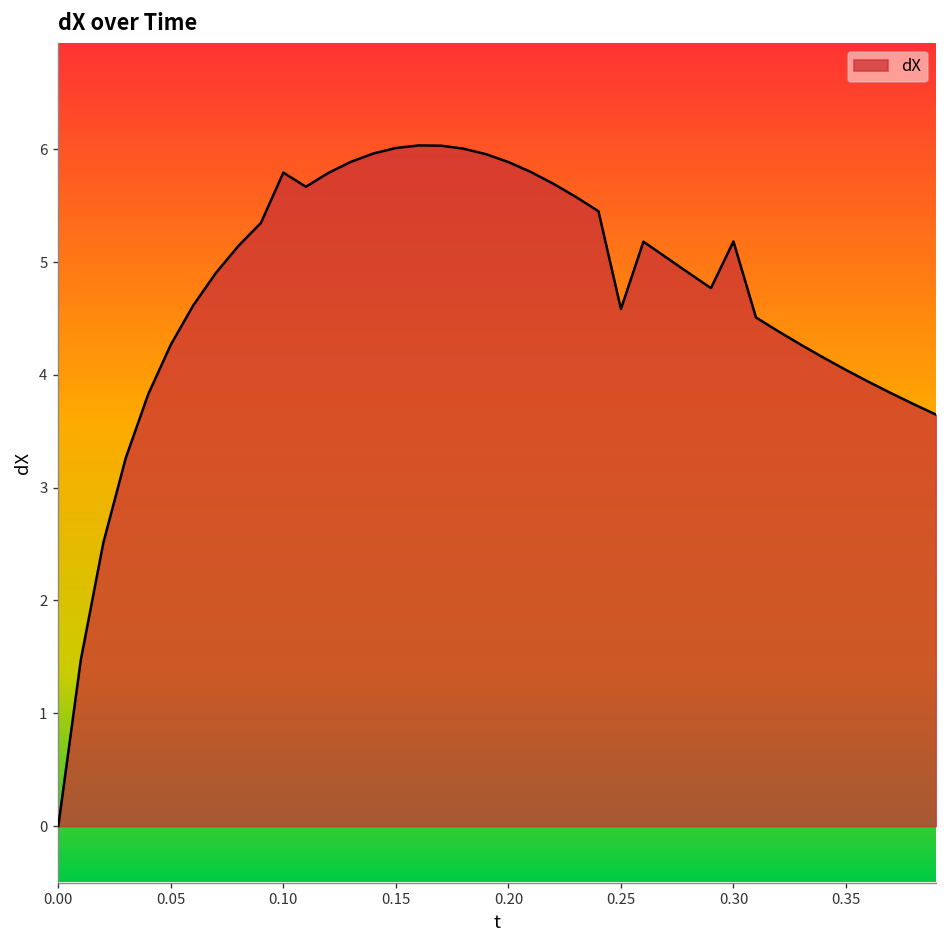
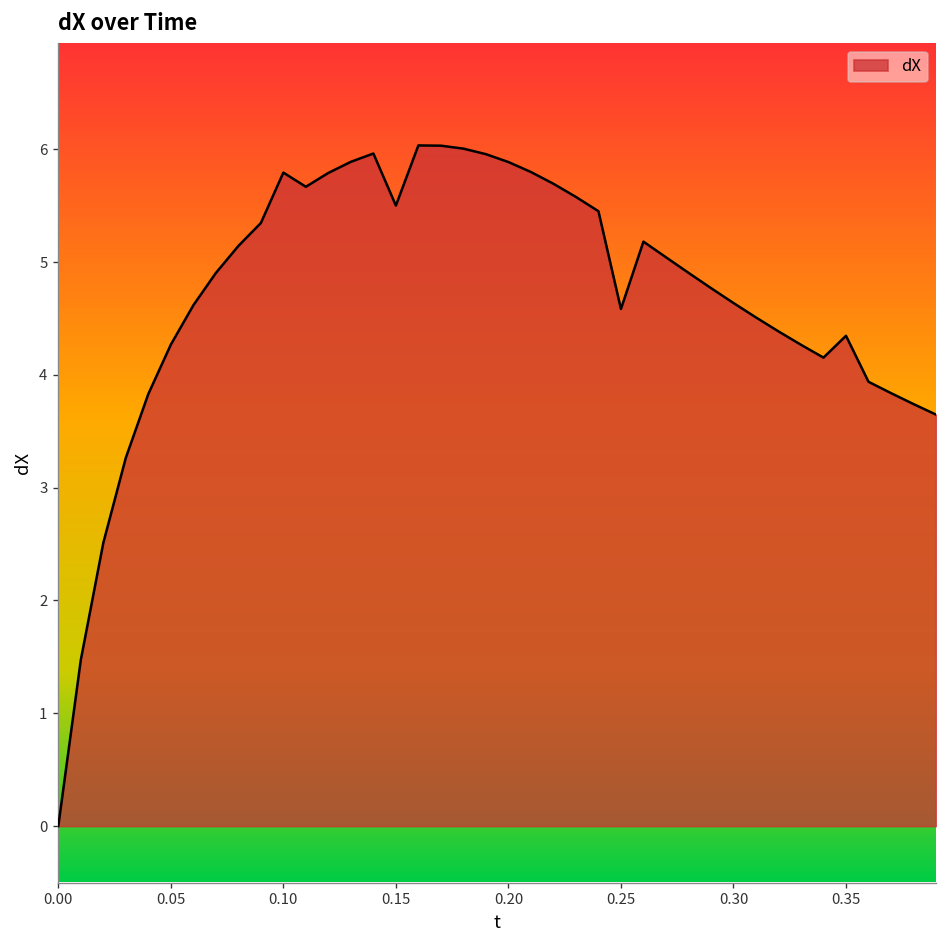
0.15: 6.0 -> 5.5
0.30: 5.2 -> 4.6
0.35: 4.0 -> 4.3
